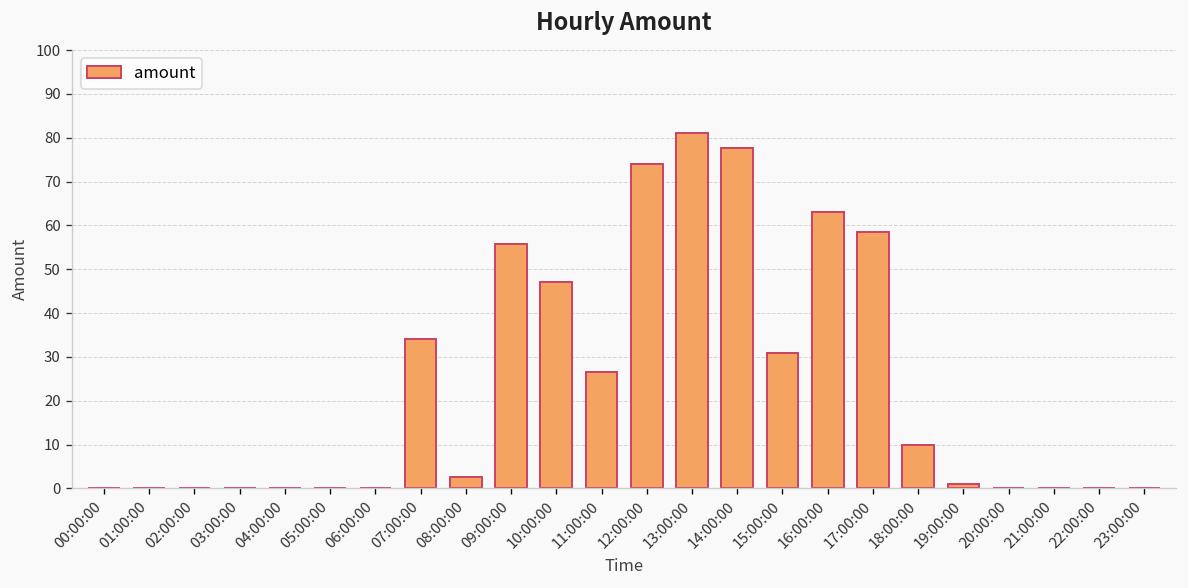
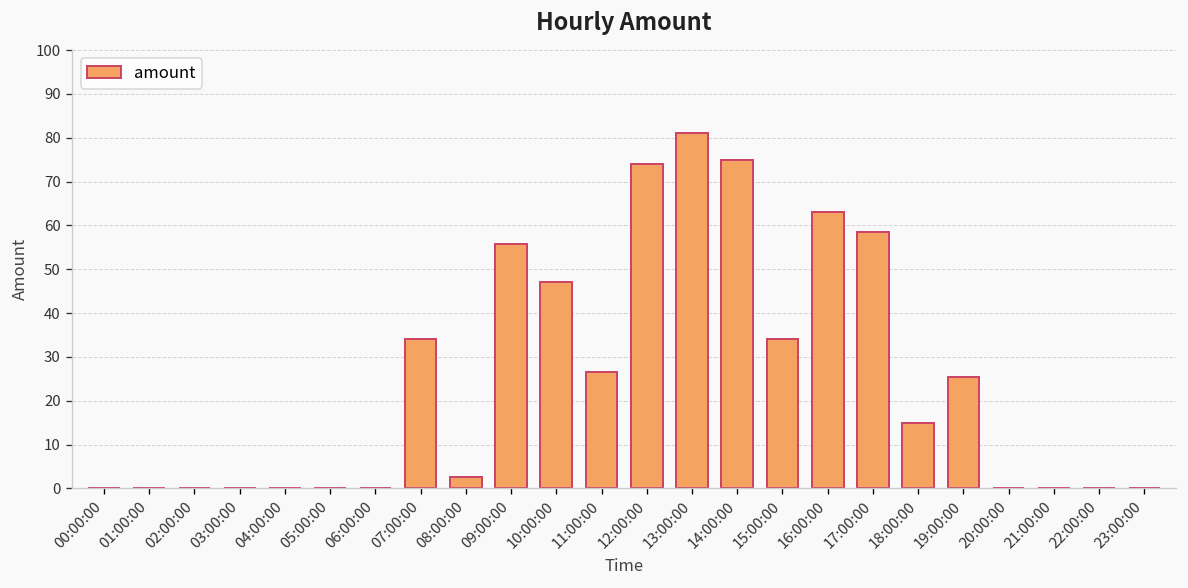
14:00:00: 78 -> 75
15:00:00: 31 -> 34
18:00:00: 10 -> 15
19:00:00: 1 -> 26
